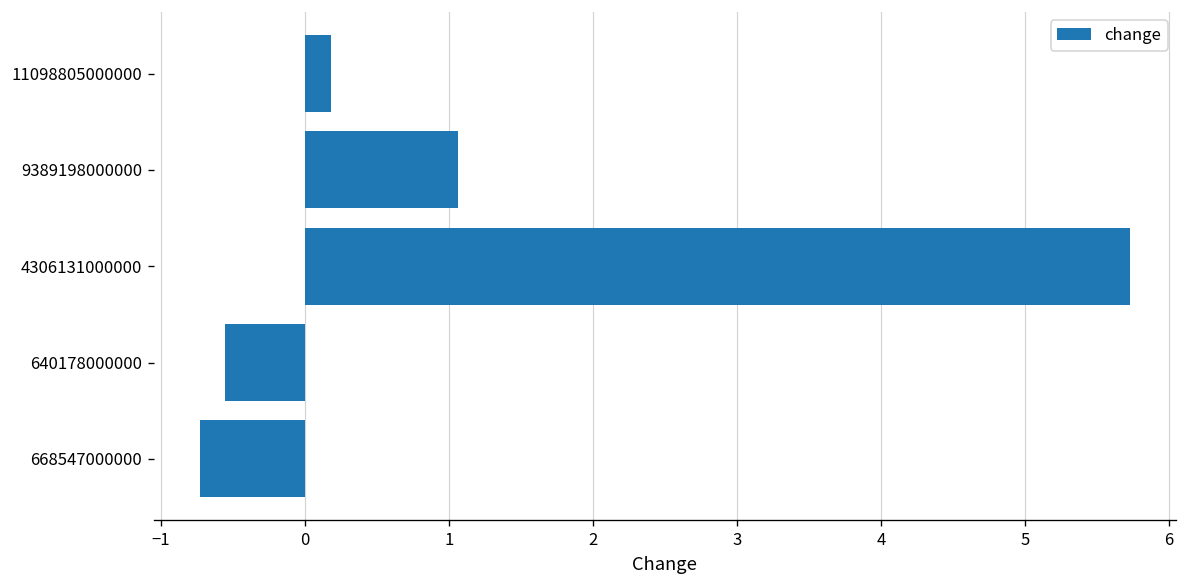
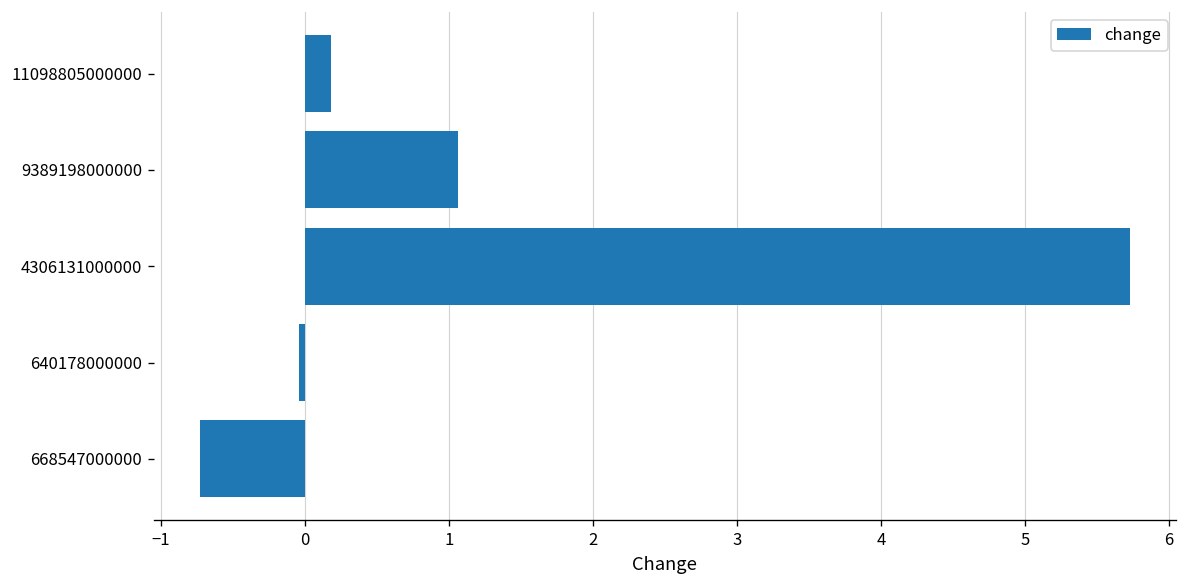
640178000000: -0.56 -> -0.04
